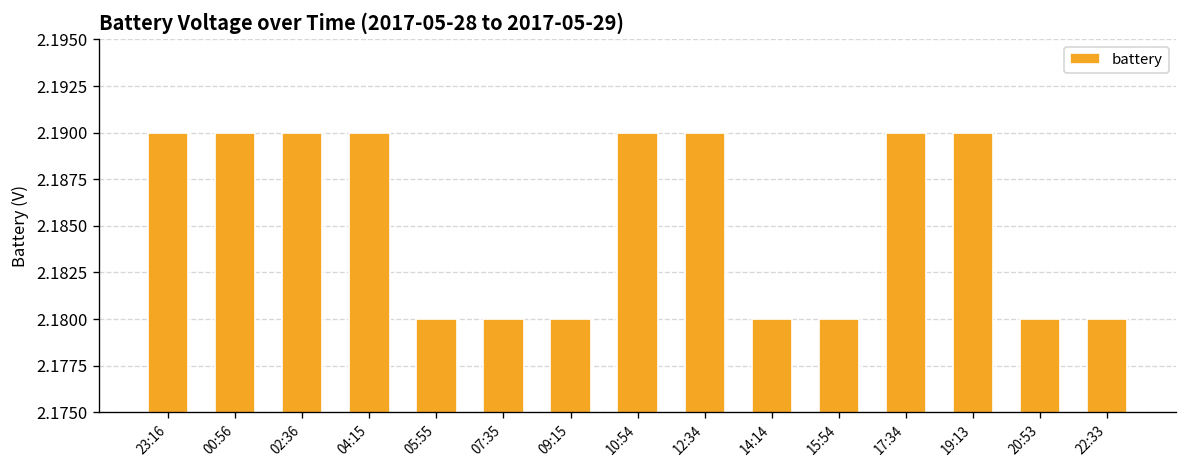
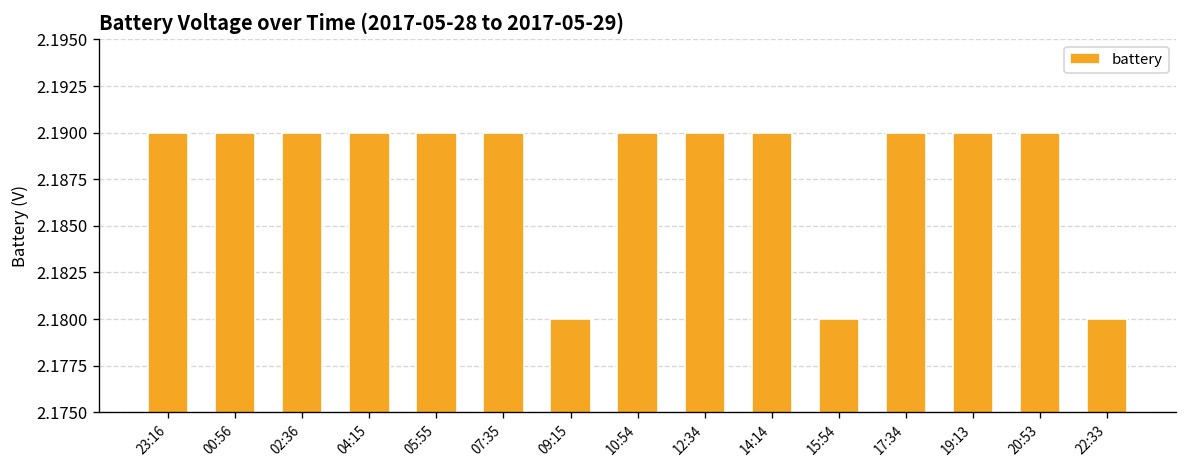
05:55: 2.18 -> 2.19
07:35: 2.18 -> 2.19
14:14: 2.18 -> 2.19
20:53: 2.18 -> 2.19
